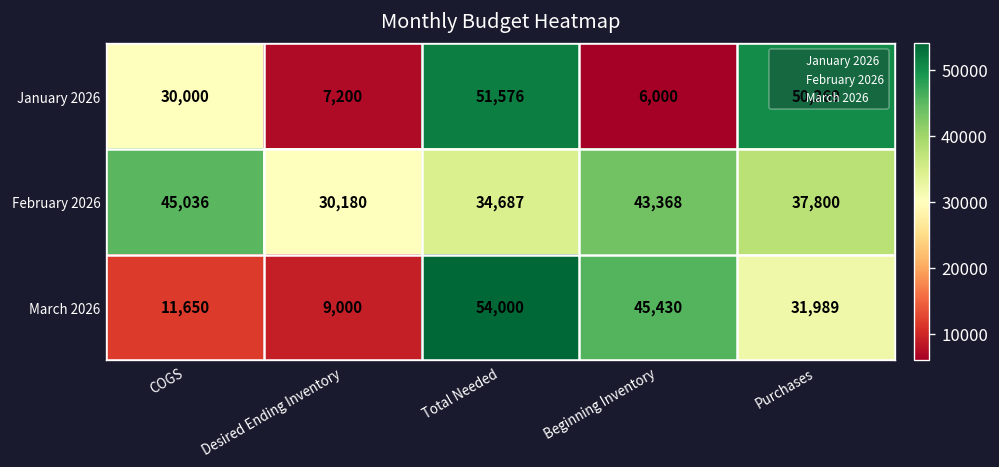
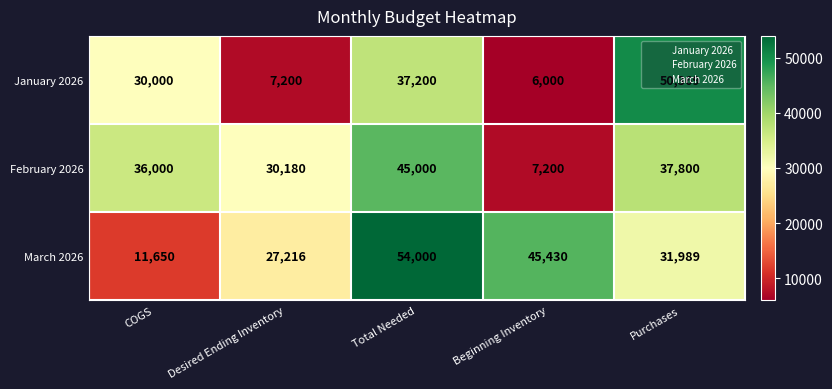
January 2026, Total Needed: 51,576 -> 37,200
February 2026, COGS: 45,036 -> 36,000
February 2026, Total Needed: 34,687 -> 45,000
February 2026, Beginning Inventory: 43,368 -> 7,200
March 2026, Desired Ending Inventory: 9,000 -> 27,216
